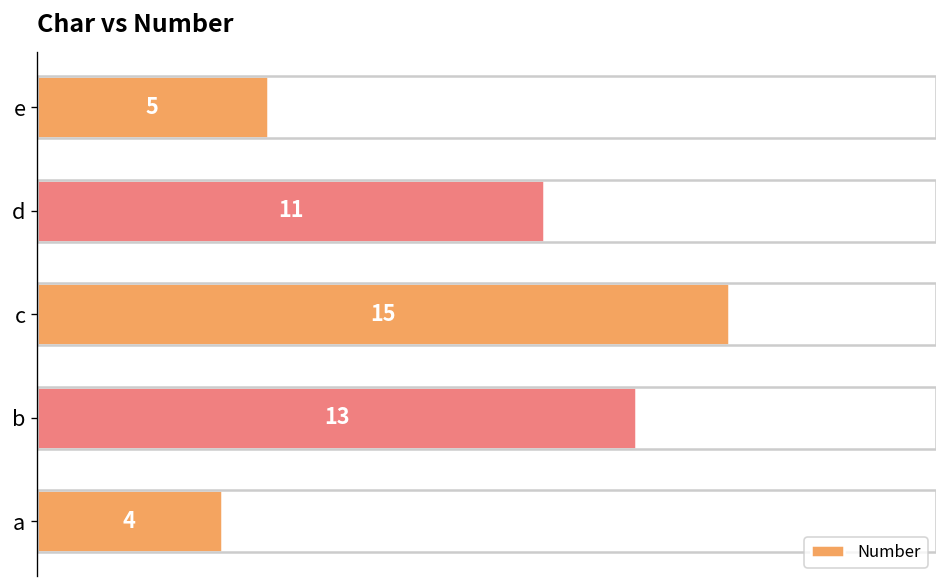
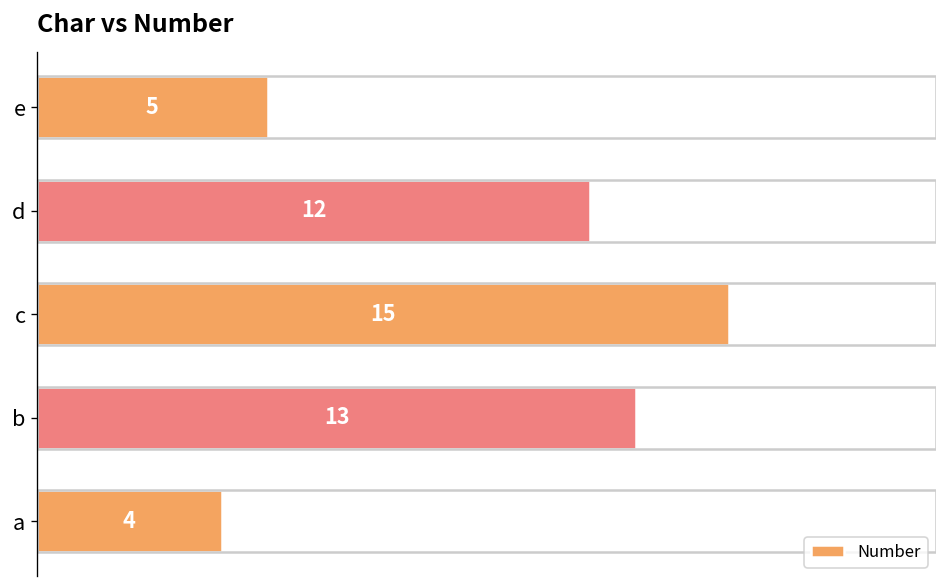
d: 11 -> 12
